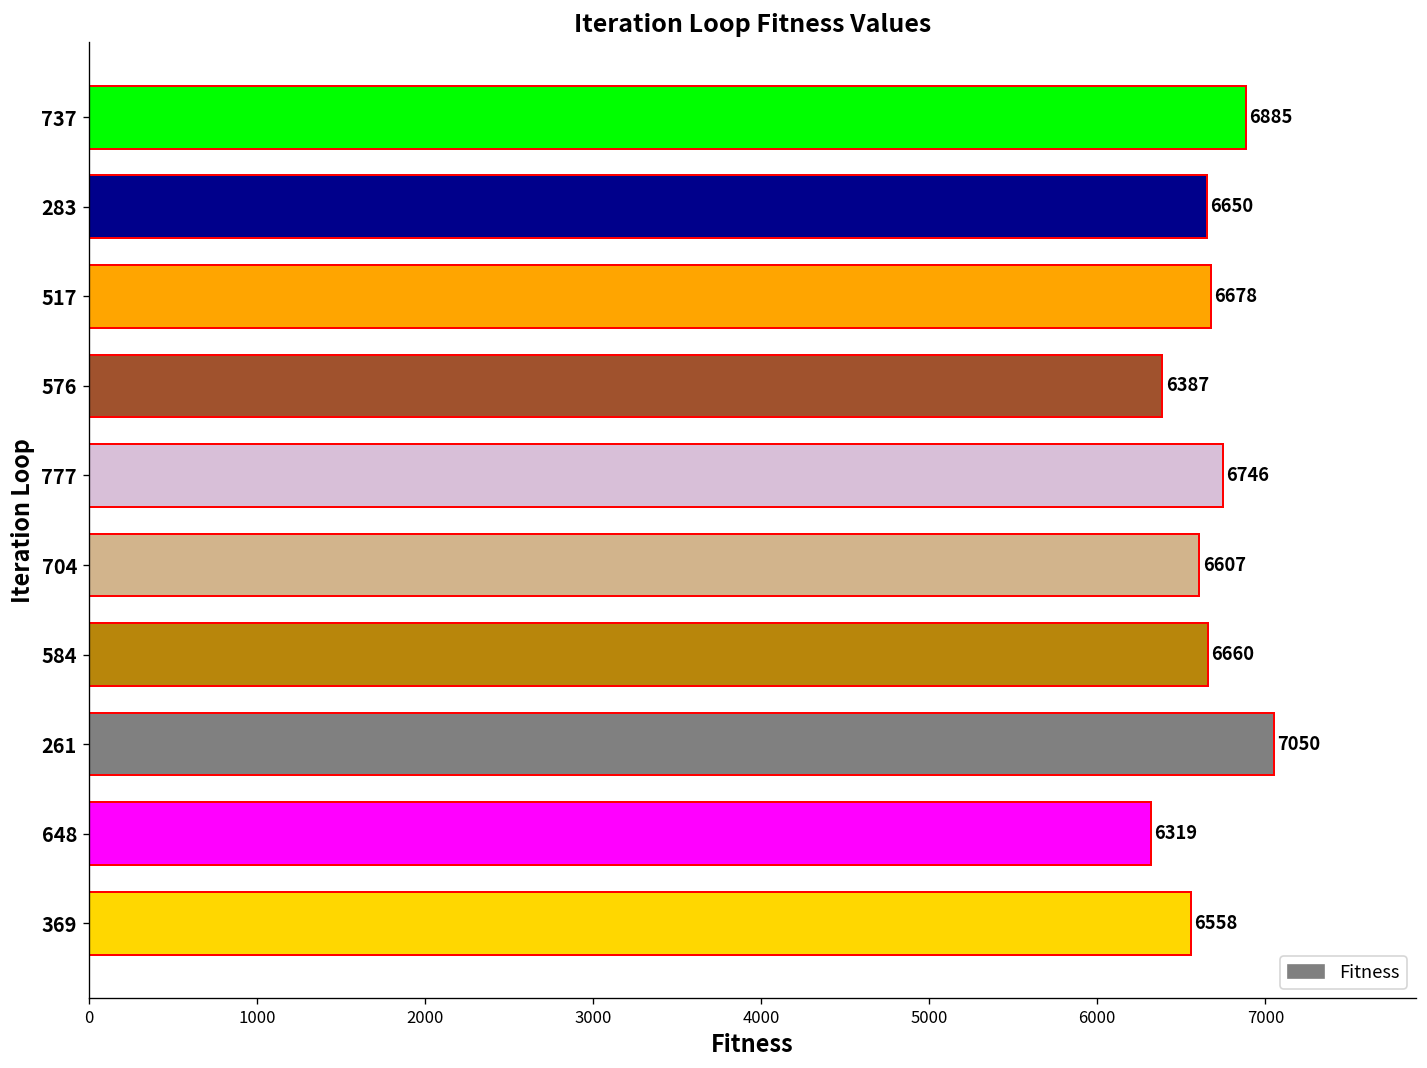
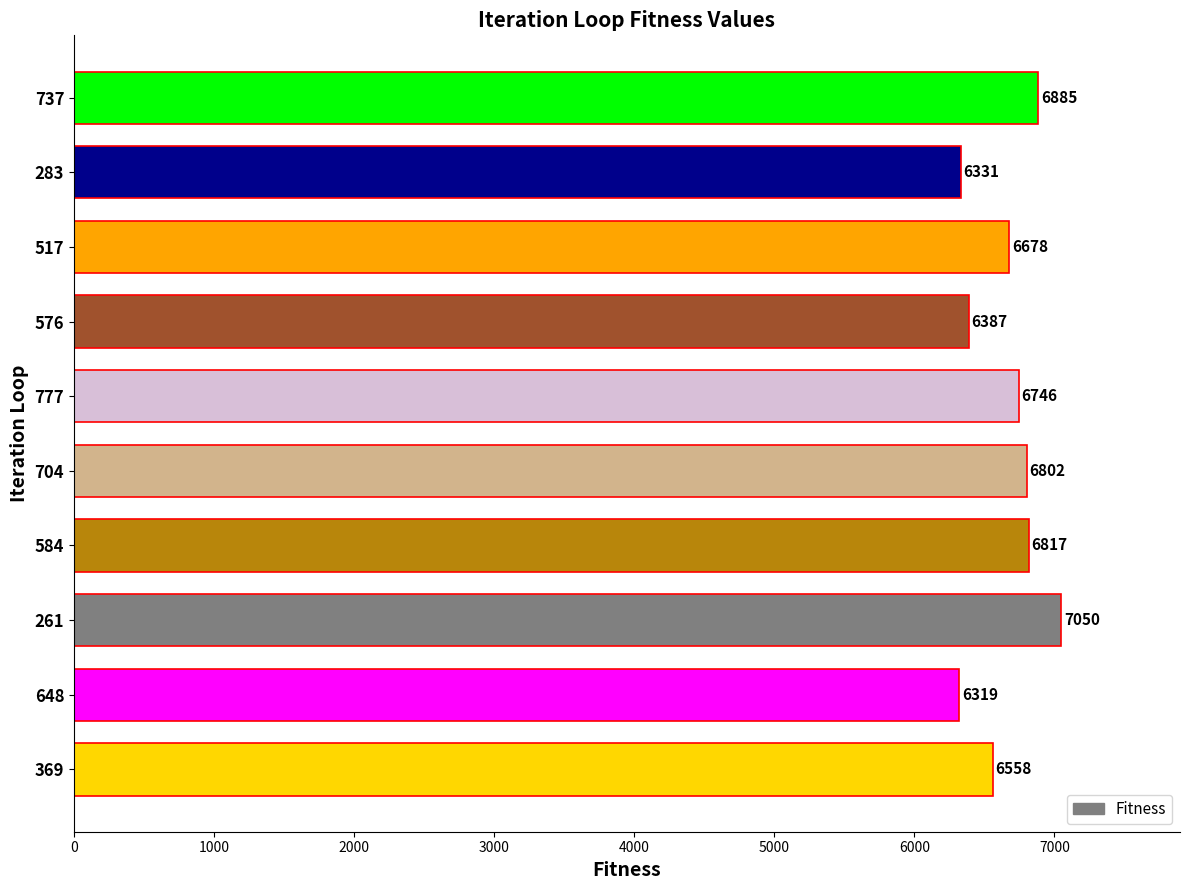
283: 6650 -> 6331
704: 6607 -> 6802
584: 6660 -> 6817
